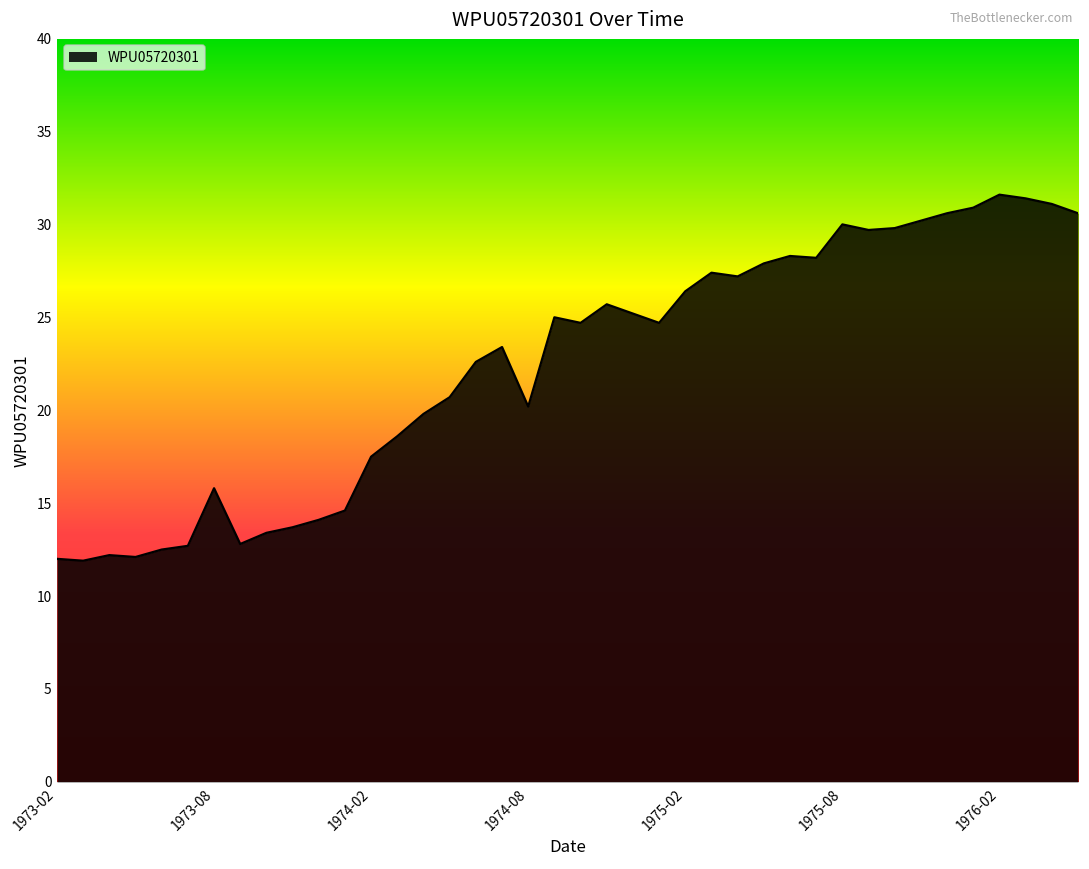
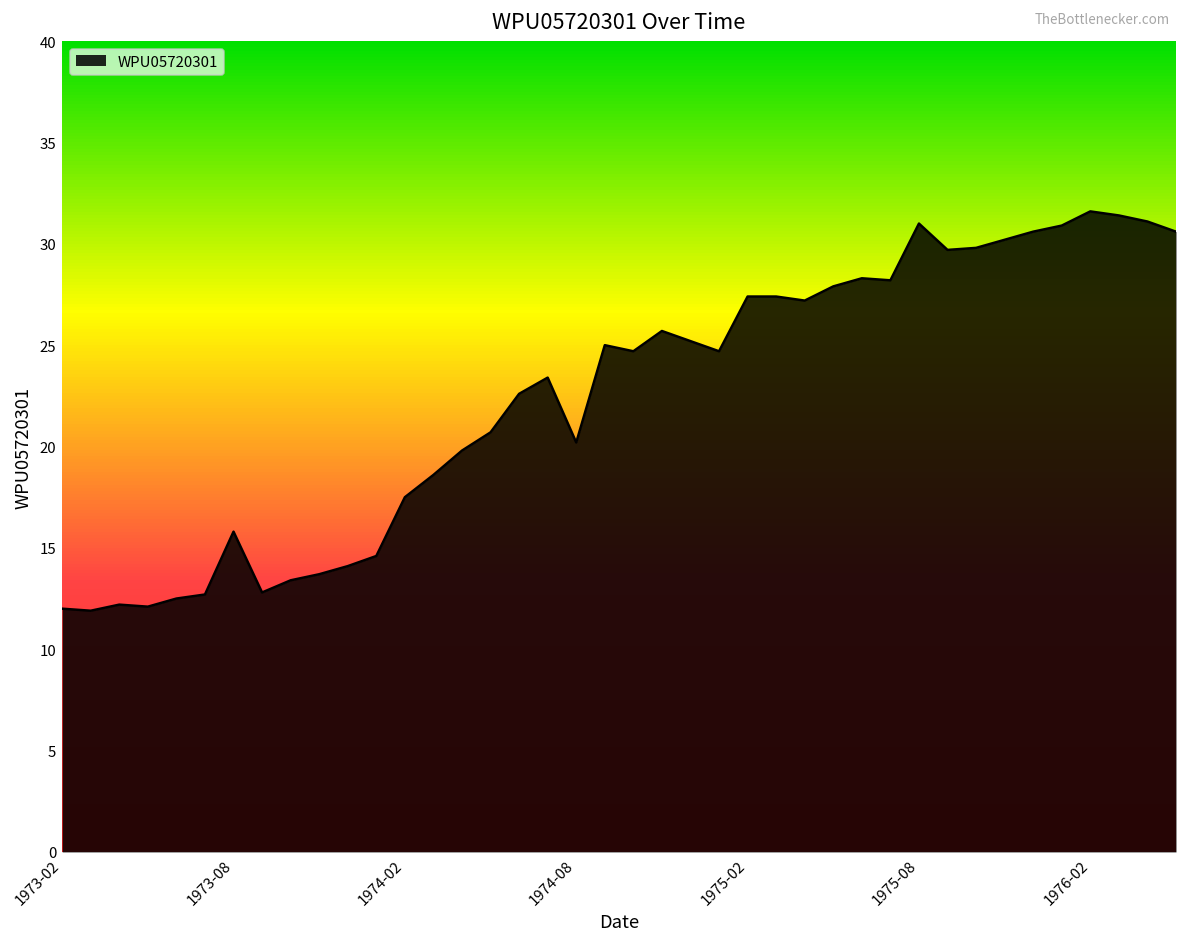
1975-02: 26.4 -> 27.4
1975-08: 30 -> 31
